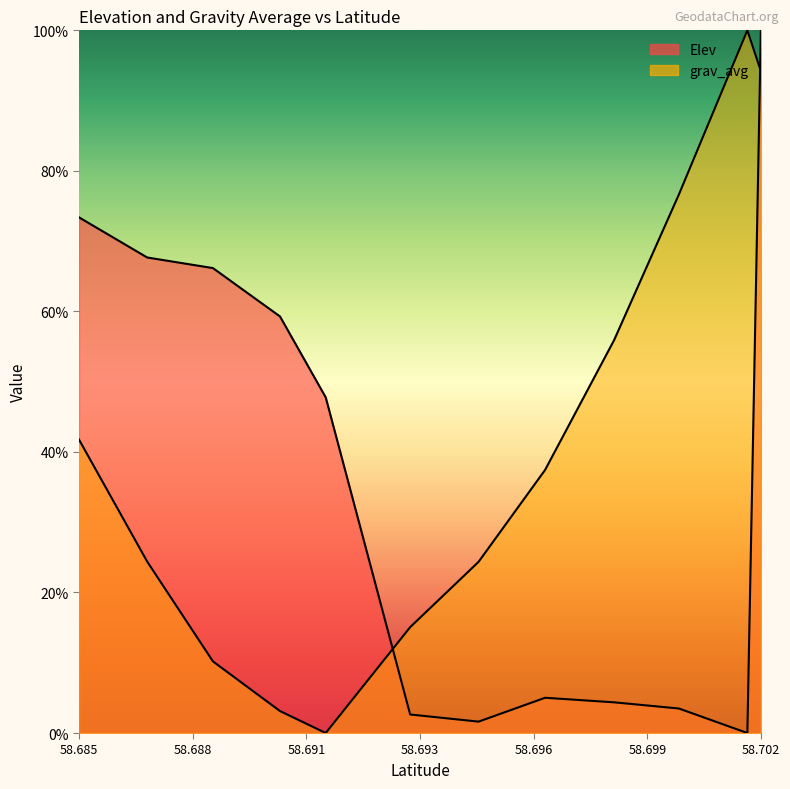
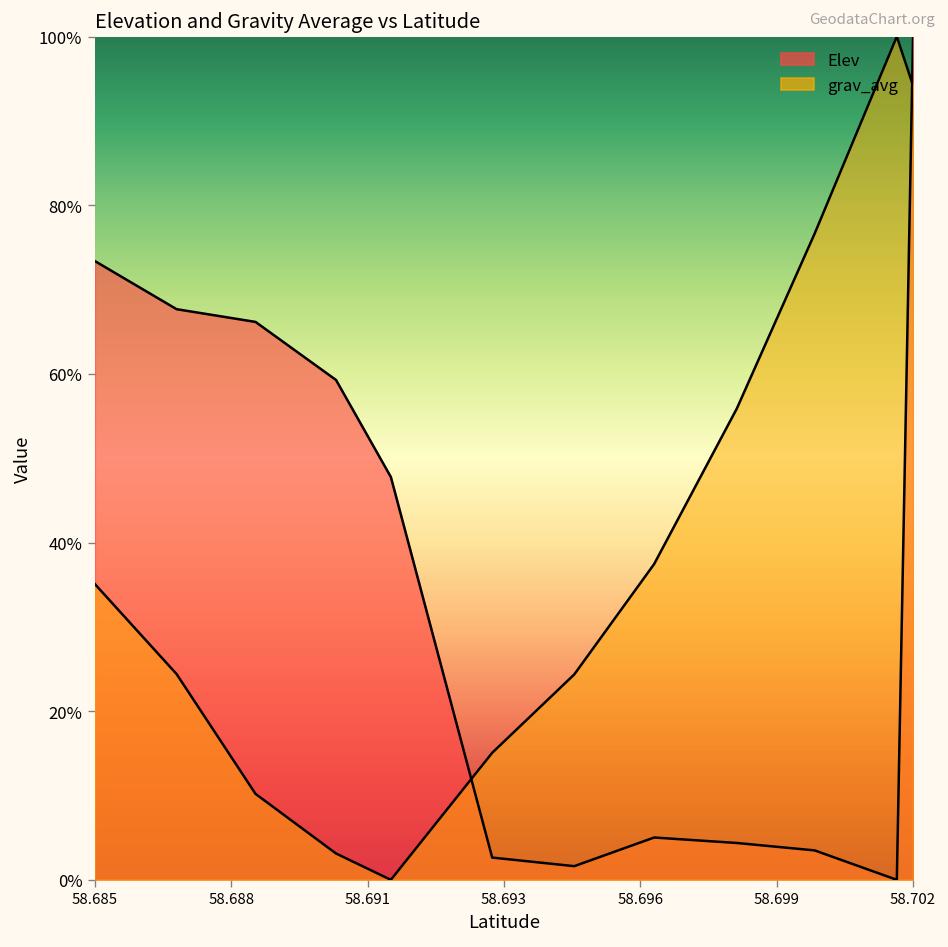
grav_avg, 58.685: 42% -> 35%
